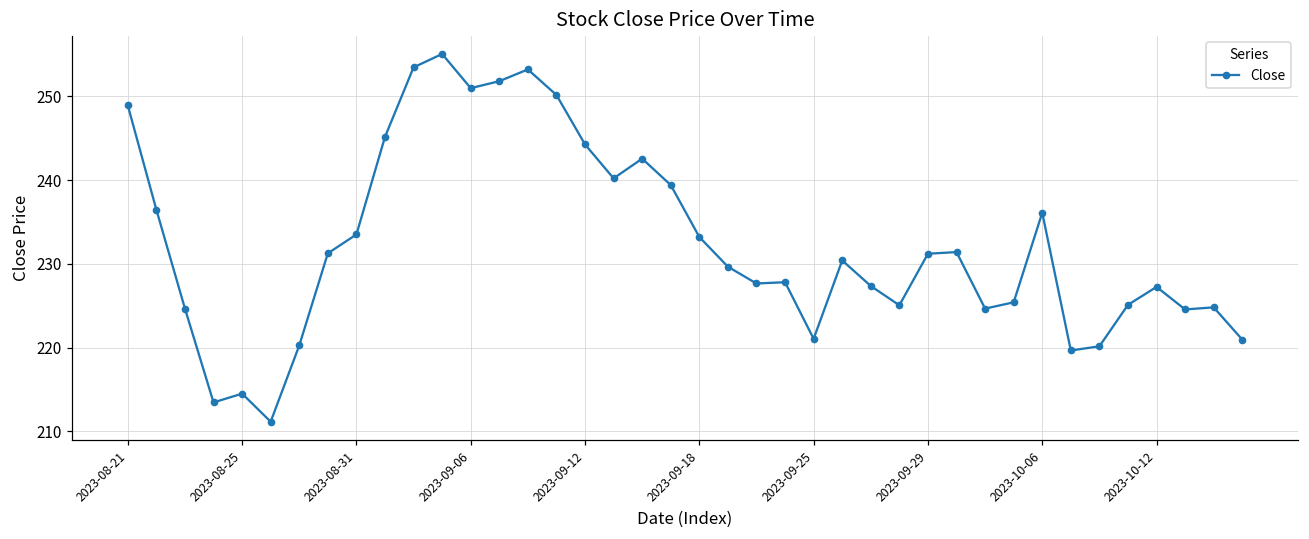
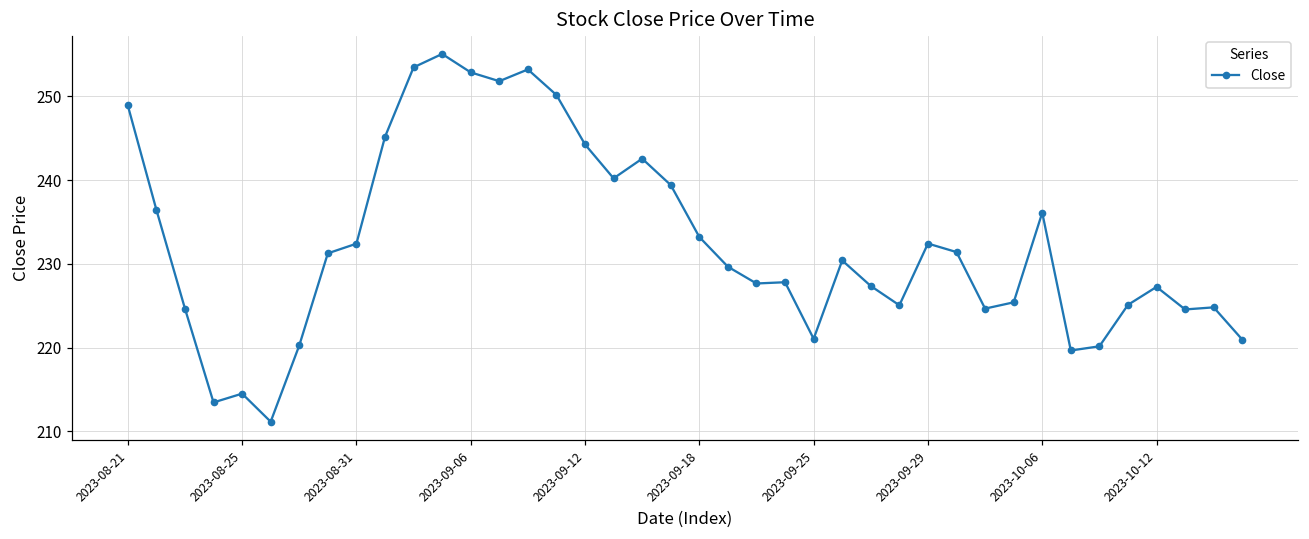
2023-08-31: 234 -> 232
2023-09-06: 251 -> 253
2023-09-29: 231 -> 232
